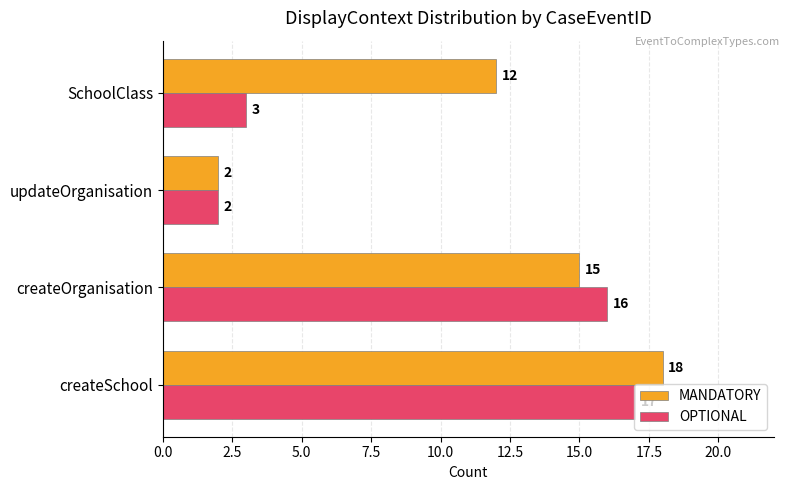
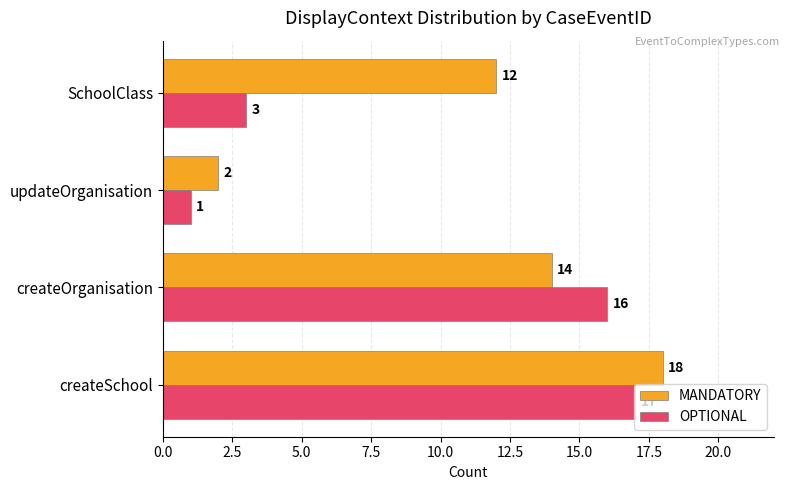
OPTIONAL, updateOrganisation: 2 -> 1
MANDATORY, createOrganisation: 15 -> 14
